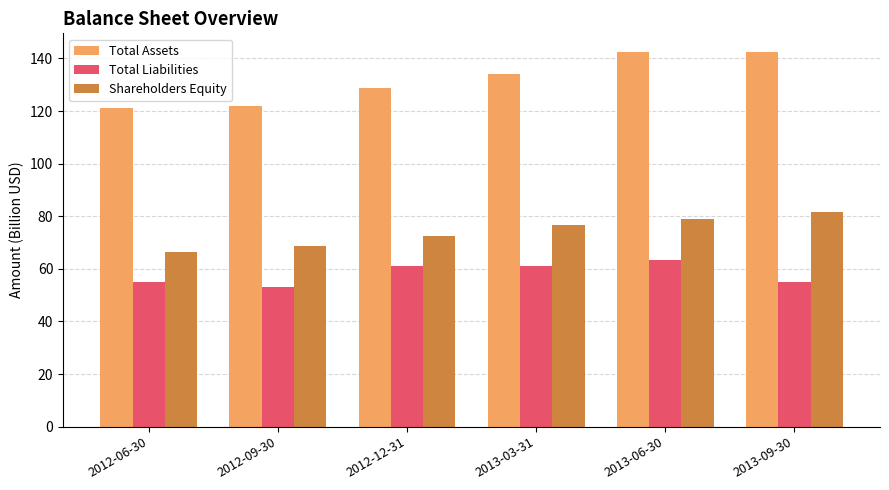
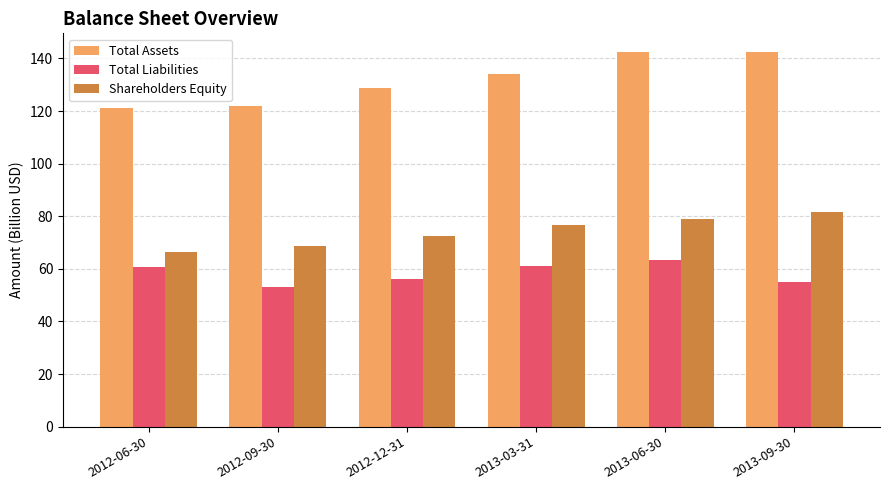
Total Liabilities, 2012-06-30: 55 -> 61
Total Liabilities, 2012-12-31: 61 -> 56
